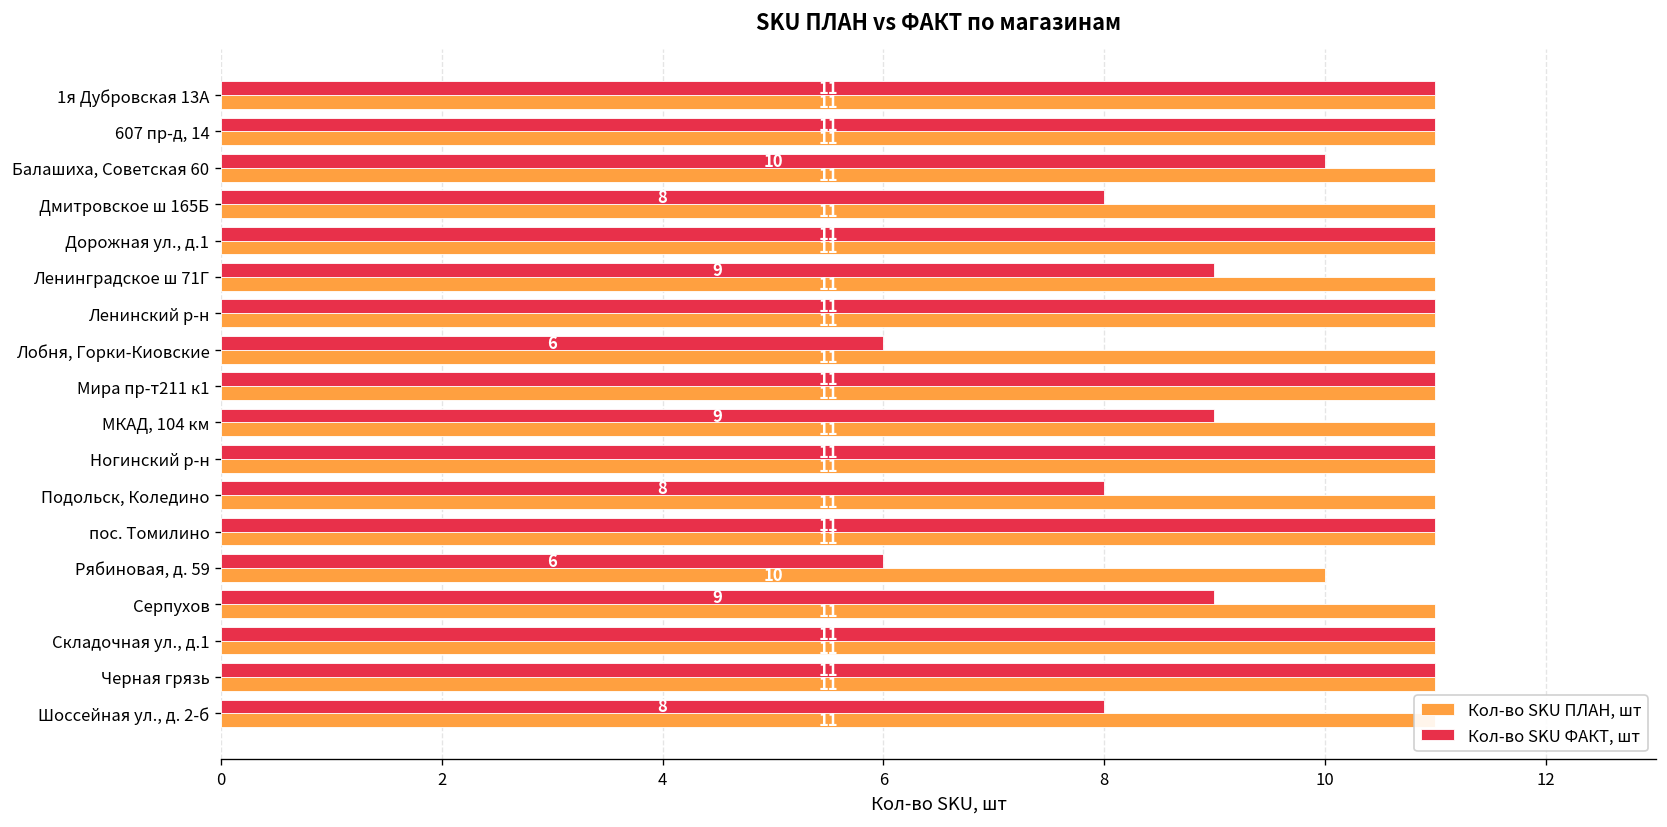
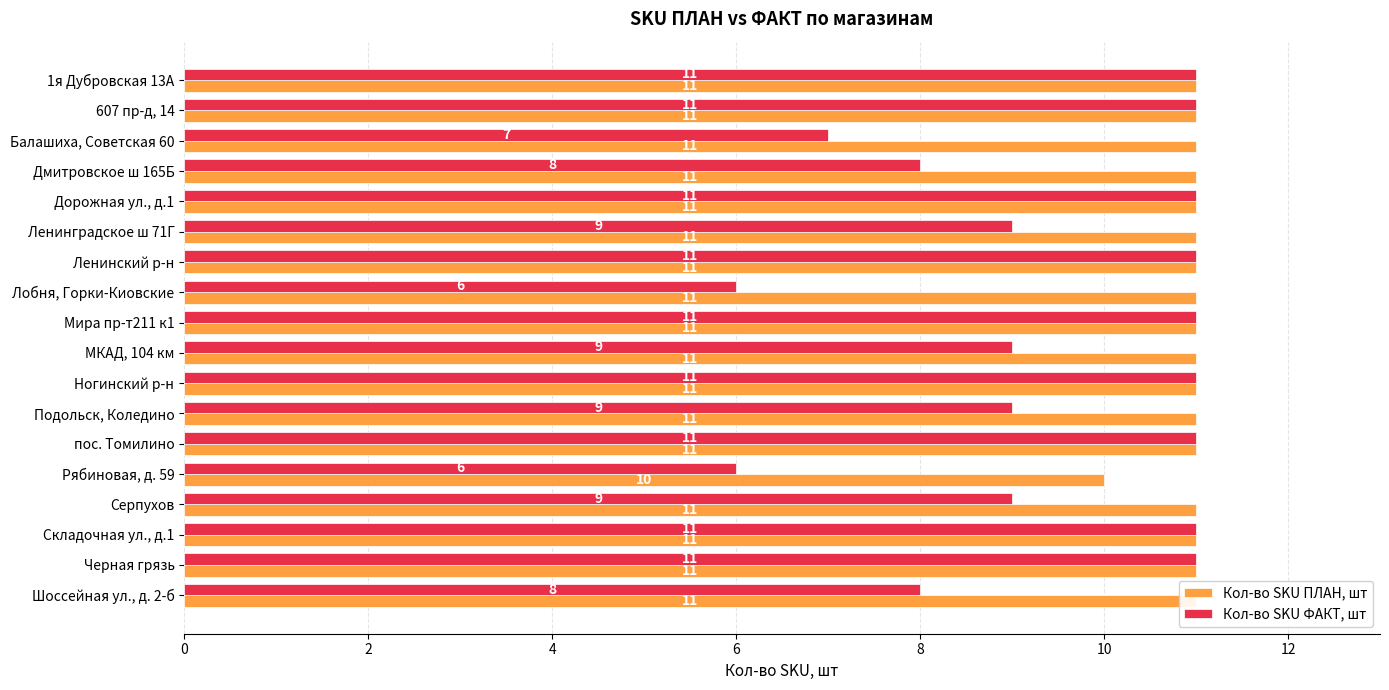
Кол-во SKU ФАКТ, шт, Балашиха, Советская 60: 10 -> 7
Кол-во SKU ФАКТ, шт, Подольск, Коледино: 8 -> 9
